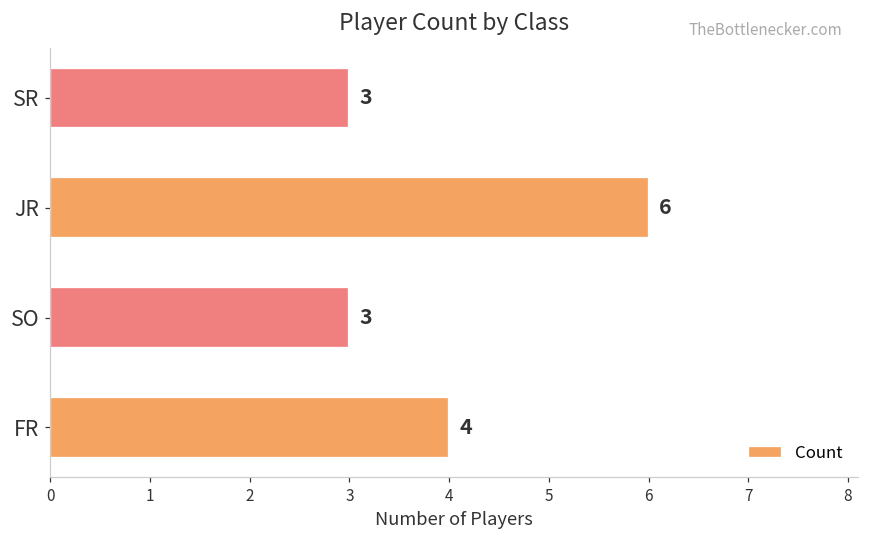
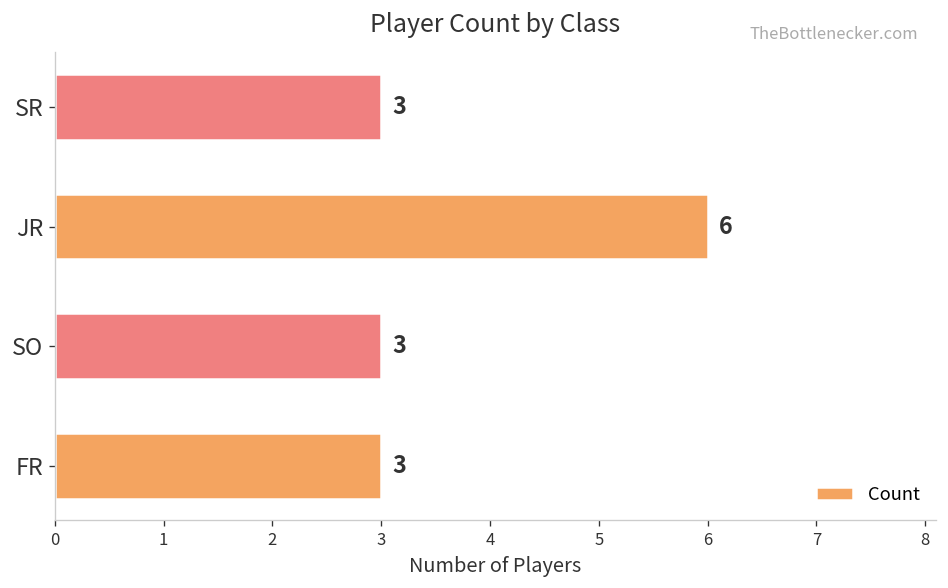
FR: 4 -> 3
